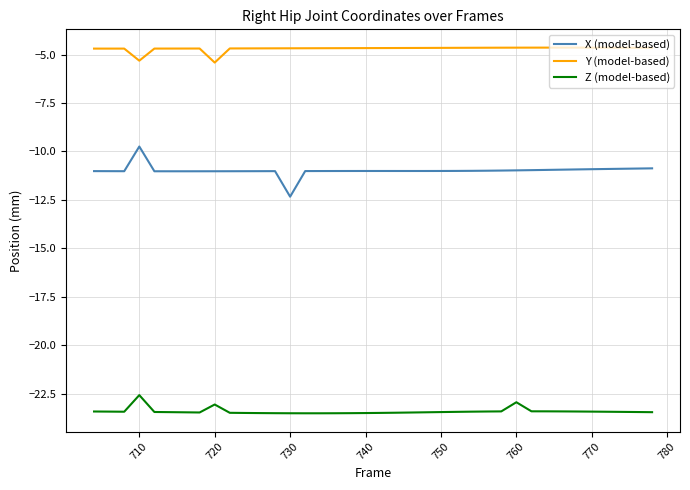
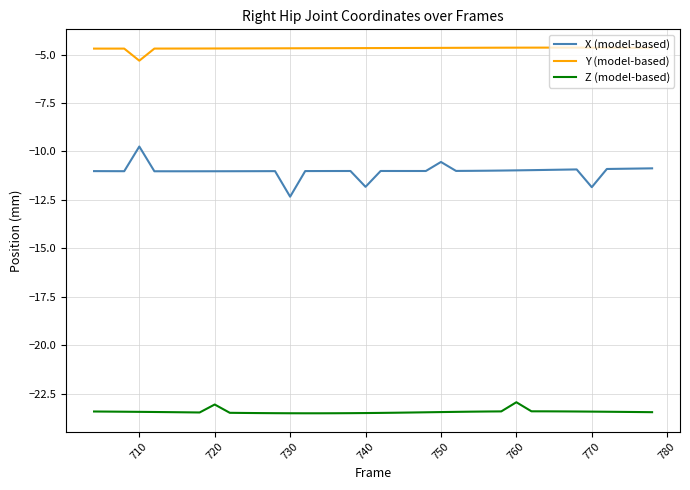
Z (model-based), 710: -22.6 -> -23.4
Y (model-based), 720: -5.4 -> -4.7
X (model-based), 740: -11.0 -> -11.8
X (model-based), 750: -11.0 -> -10.5
X (model-based), 770: -10.9 -> -11.8
